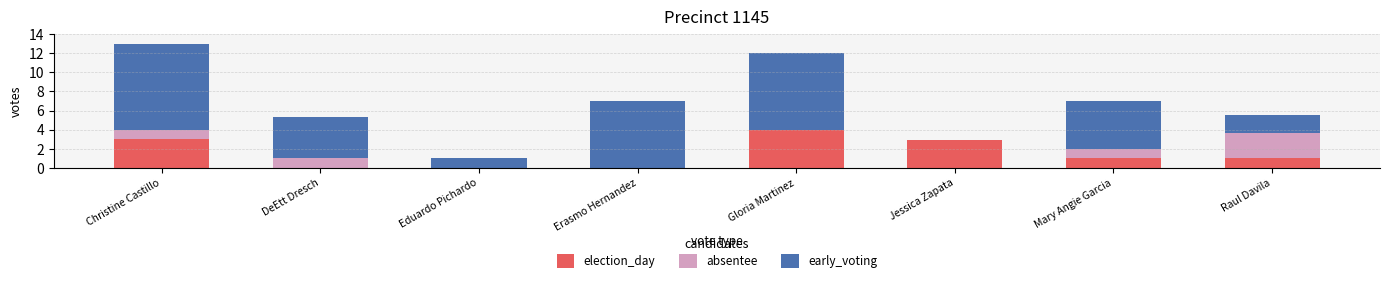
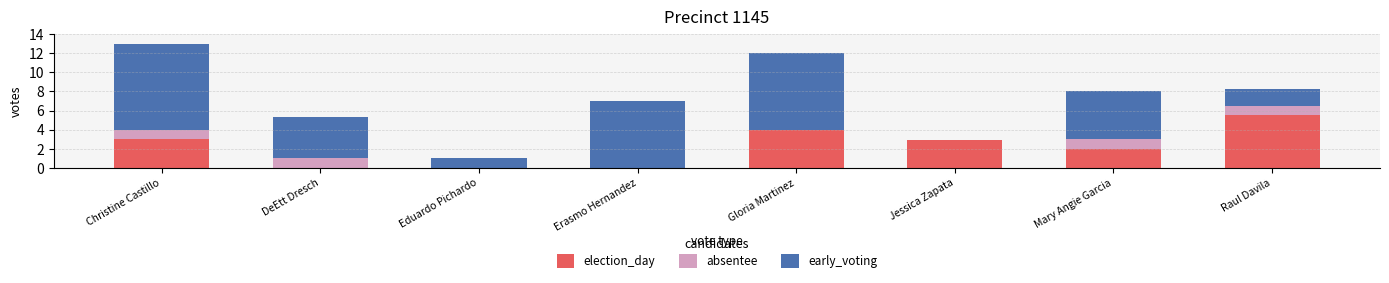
election_day, Mary Angie Garcia: 1 -> 2
election_day, Raul Davila: 1 -> 6
absentee, Raul Davila: 3 -> 1
